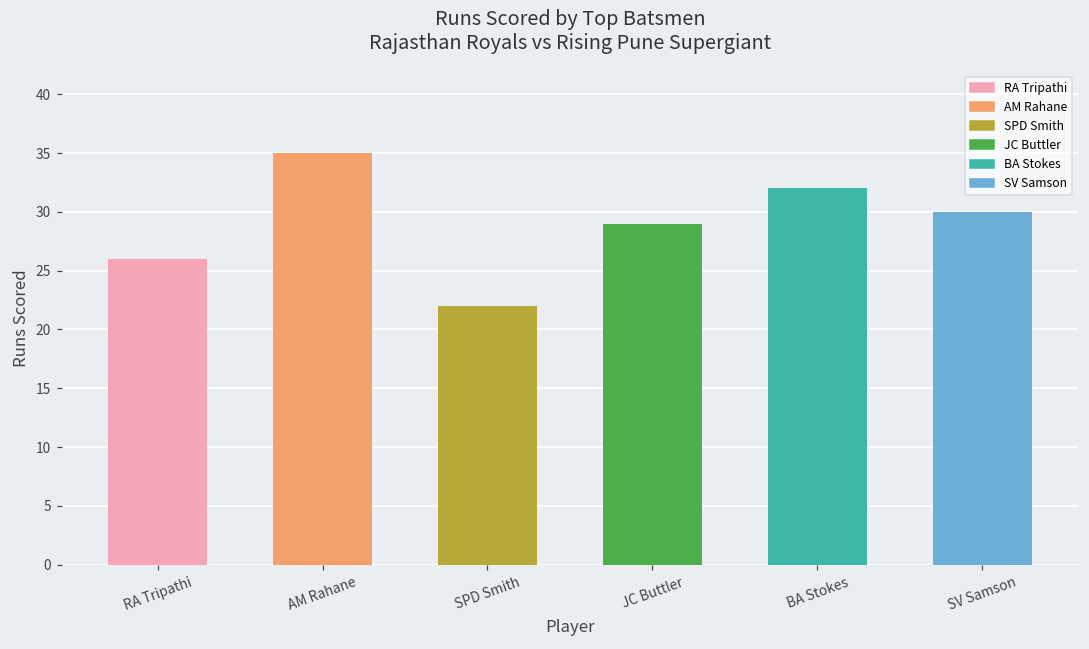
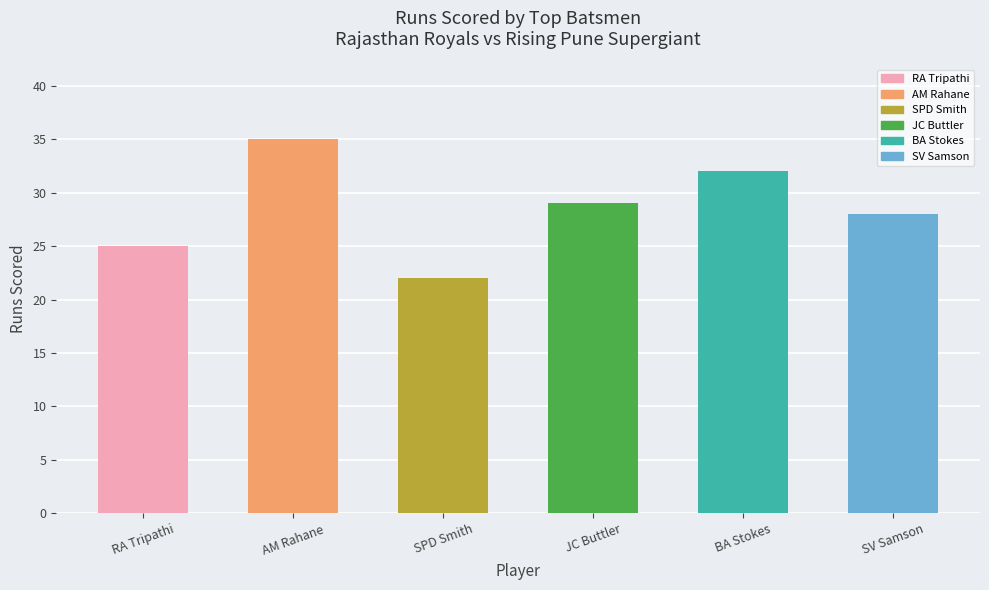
RA Tripathi: 26 -> 25
SV Samson: 30 -> 28
